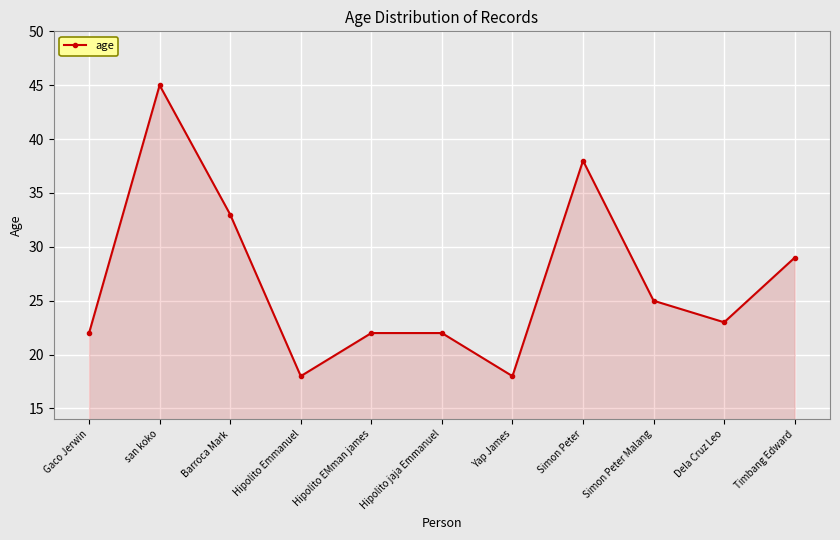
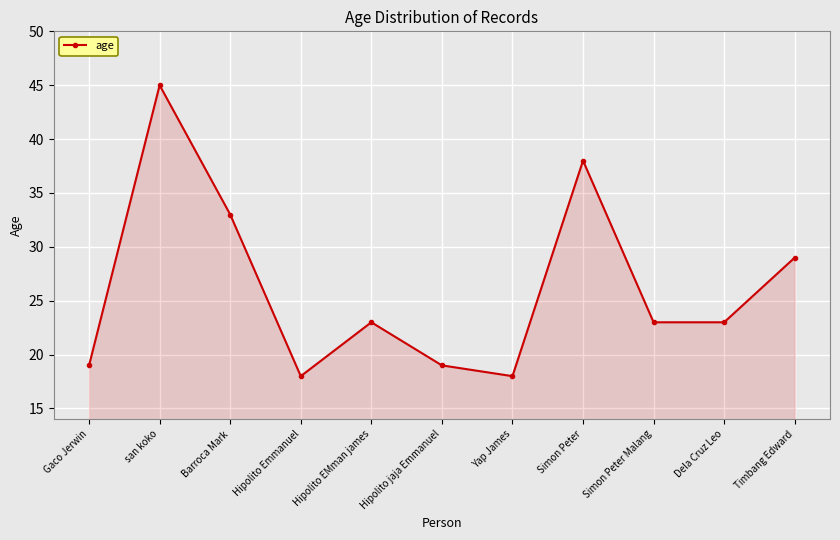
Gaco Jerwin: 22 -> 19
Hipolito EMman james: 22 -> 23
Hipolito jaja Emmanuel: 22 -> 19
Simon Peter Malang: 25 -> 23
